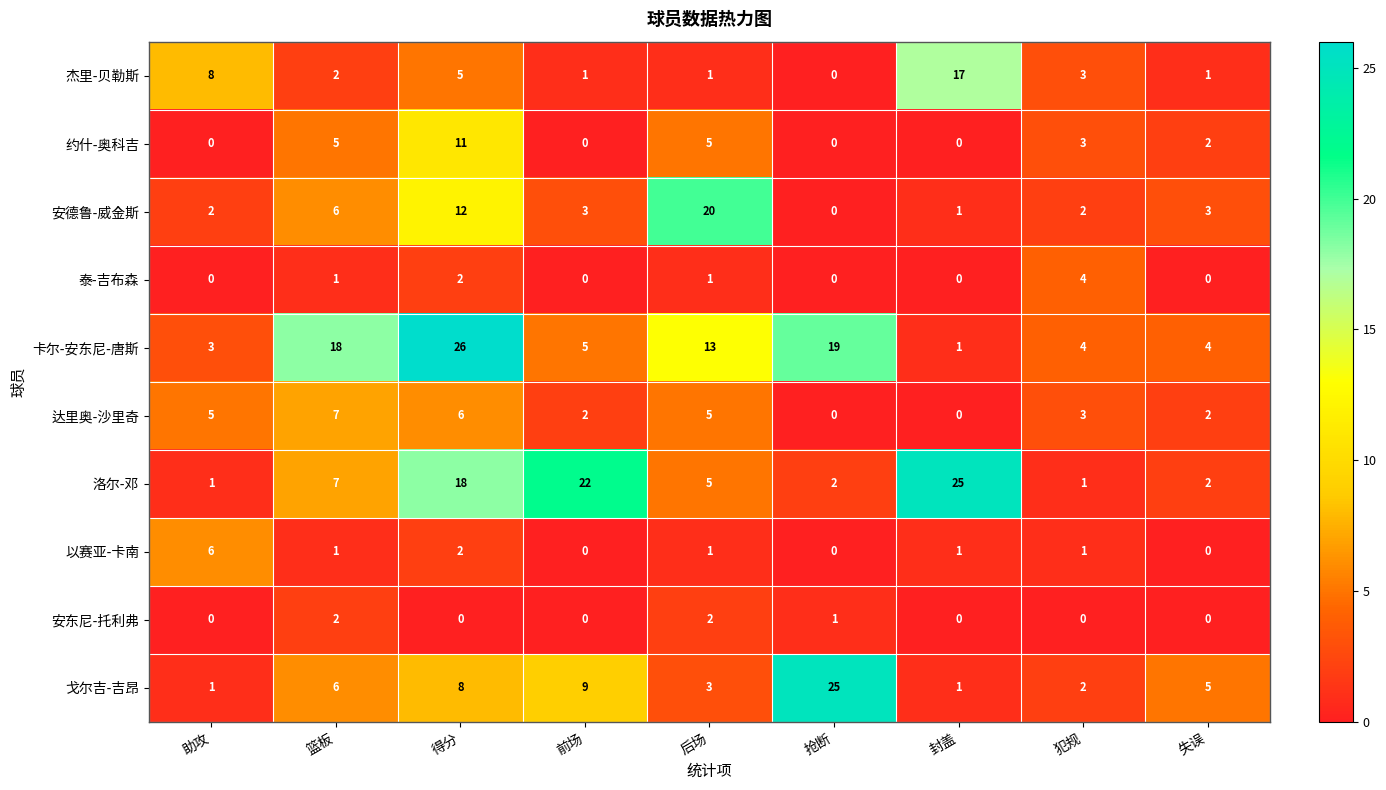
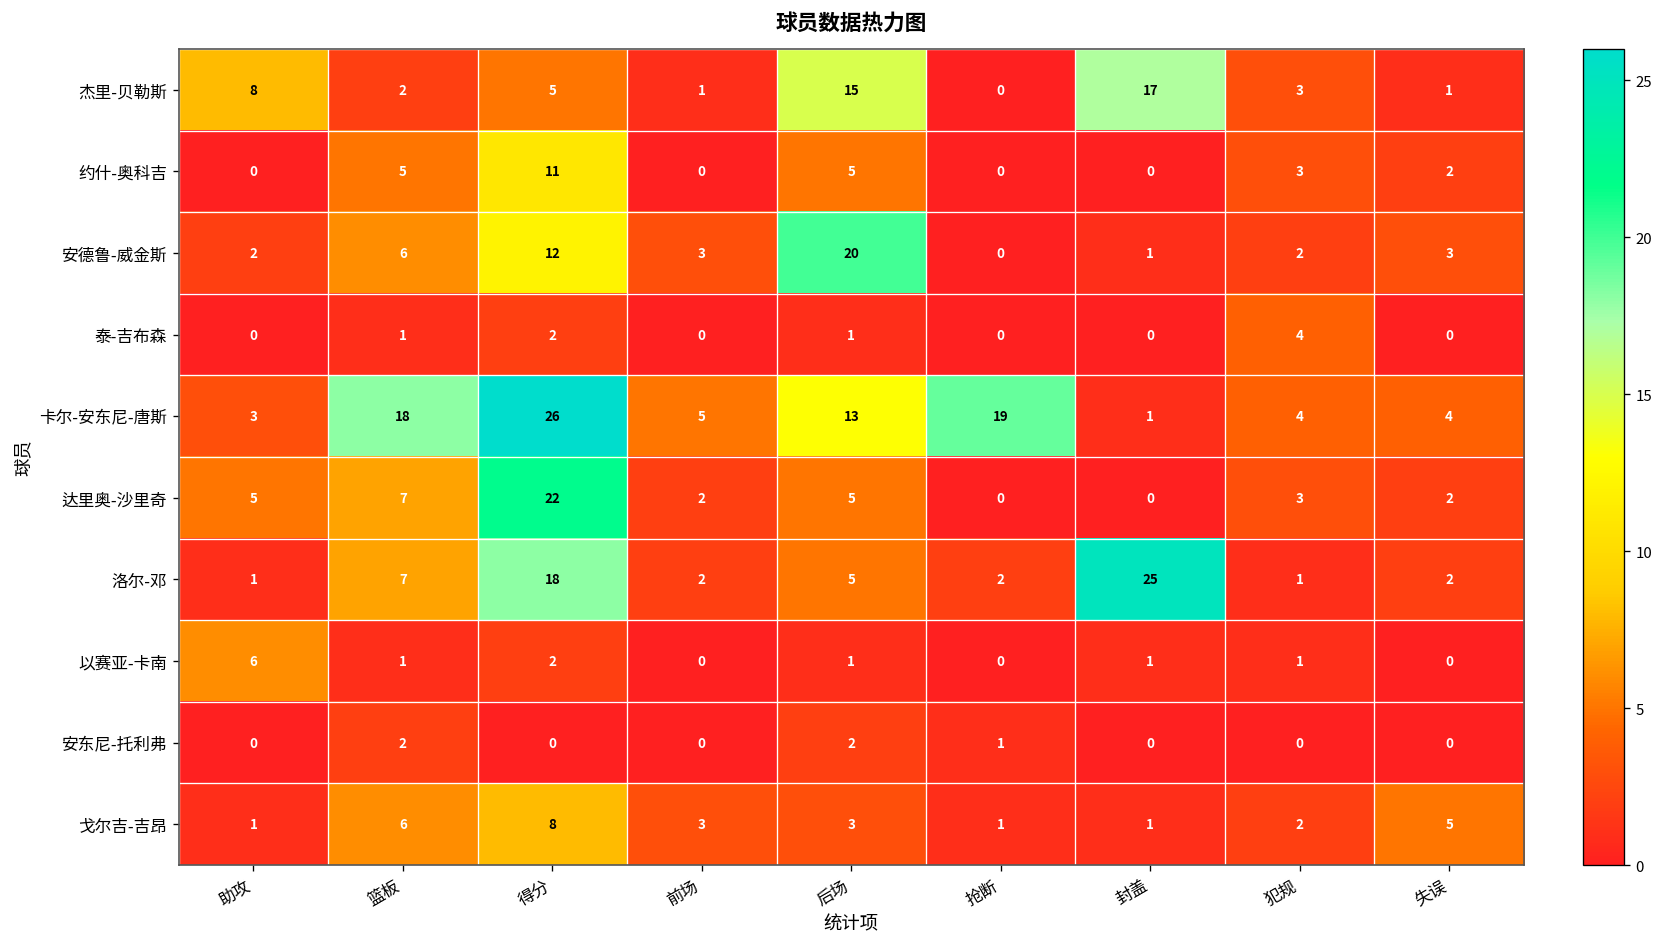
杰里-贝勒斯, 后场: 1 -> 15
达里奥-沙里奇, 得分: 6 -> 22
洛尔-邓, 前场: 22 -> 2
戈尔吉-吉昂, 前场: 9 -> 3
戈尔吉-吉昂, 抢断: 25 -> 1
